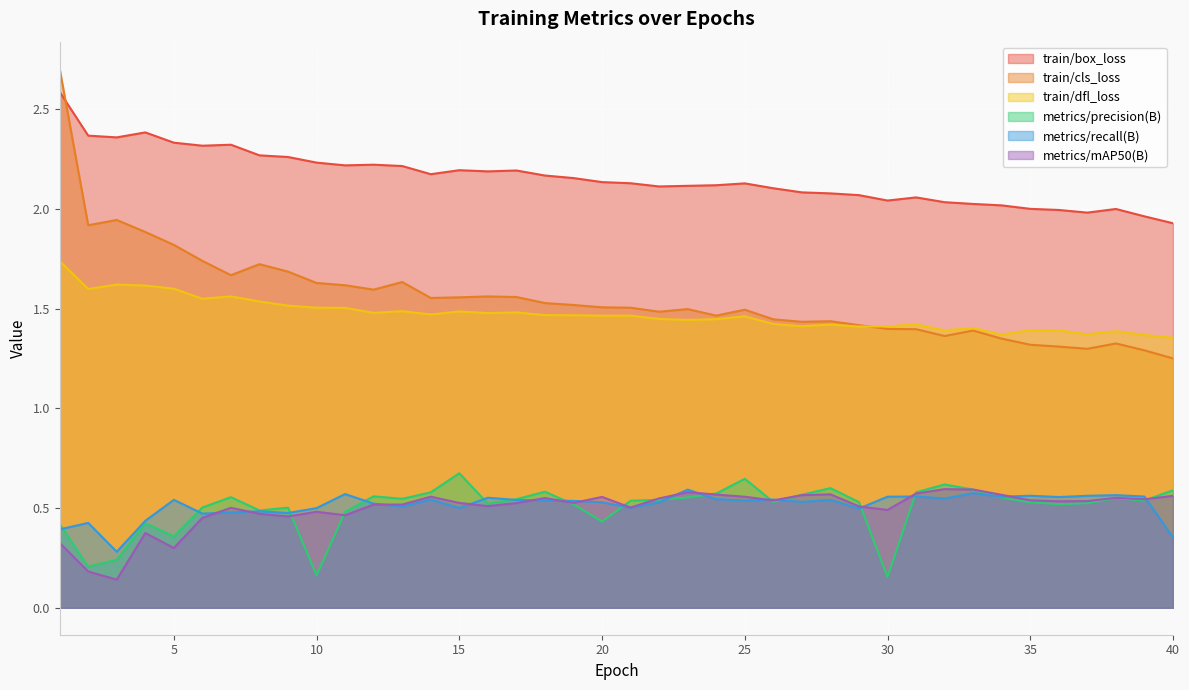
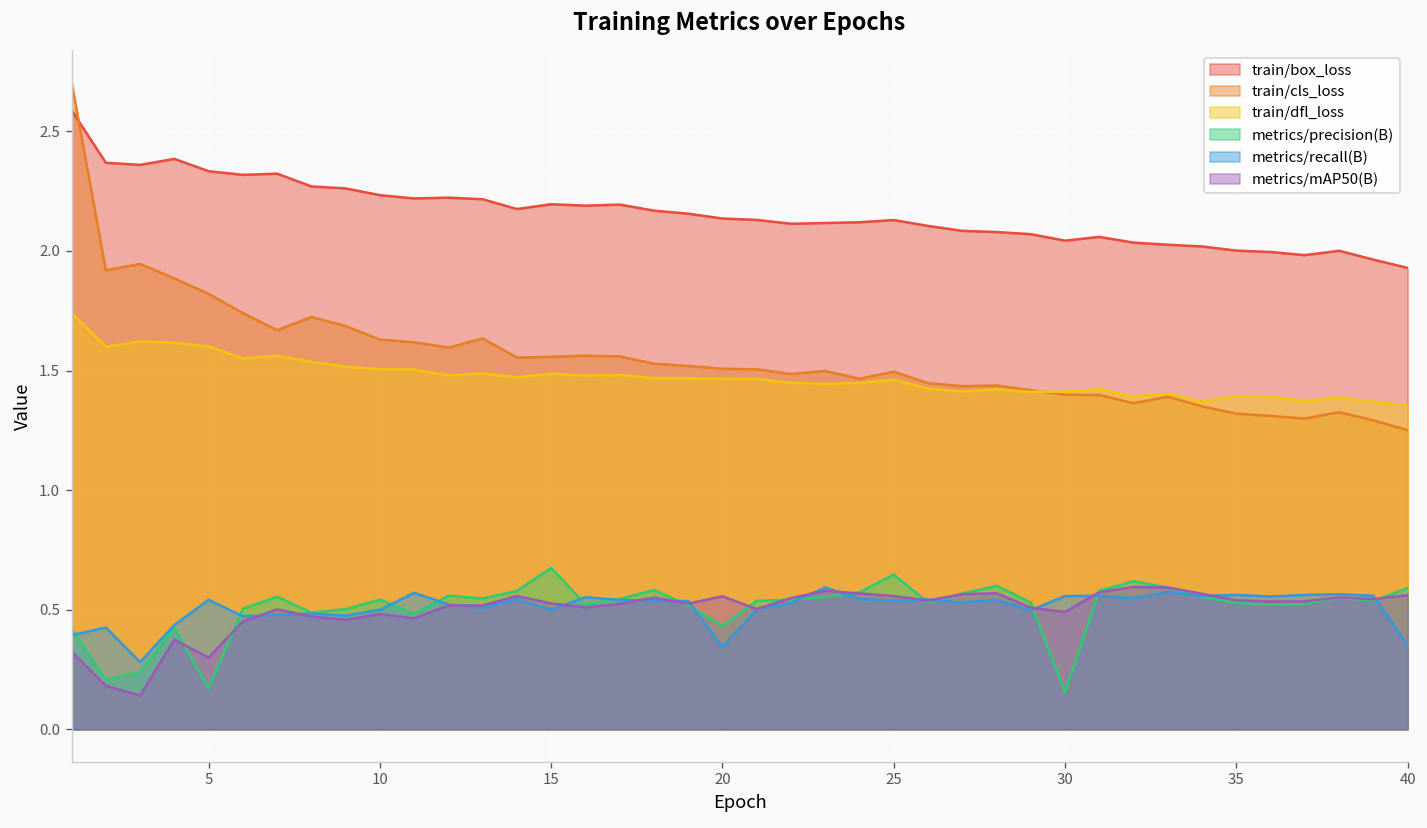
metrics/precision(B), 5: 0.36 -> 0.17
metrics/precision(B), 10: 0.16 -> 0.54
metrics/recall(B), 20: 0.53 -> 0.34
